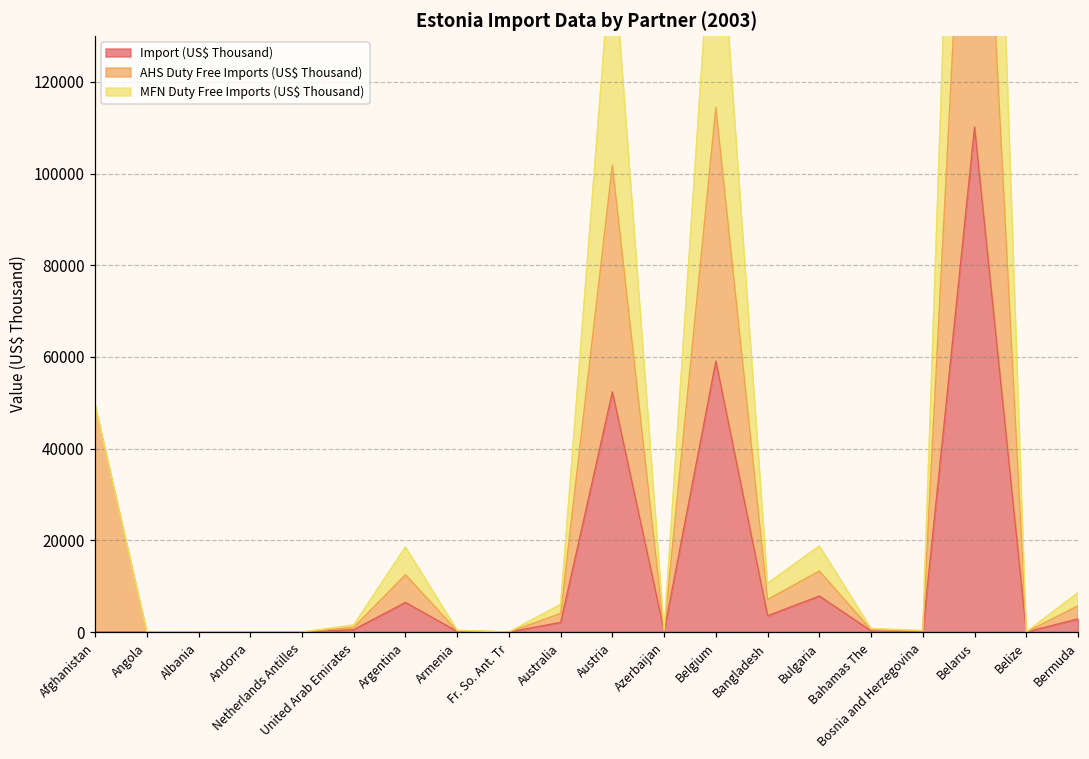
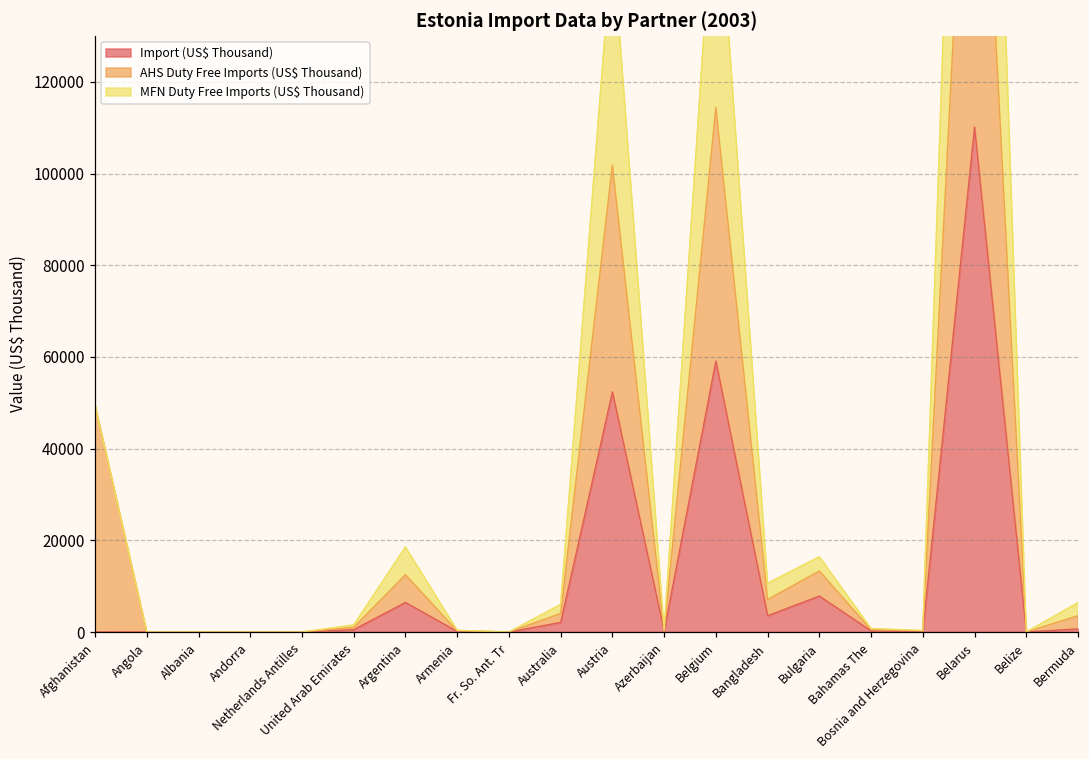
MFN Duty Free Imports (US$ Thousand), Bulgaria: 5000 -> 3000
Import (US$ Thousand), Bermuda: 3000 -> 1000
